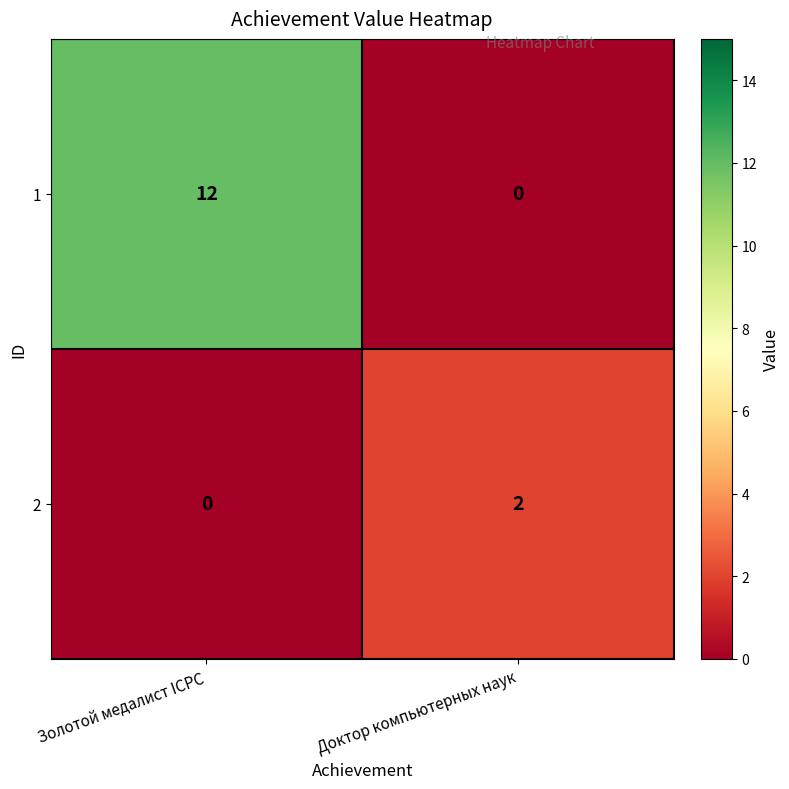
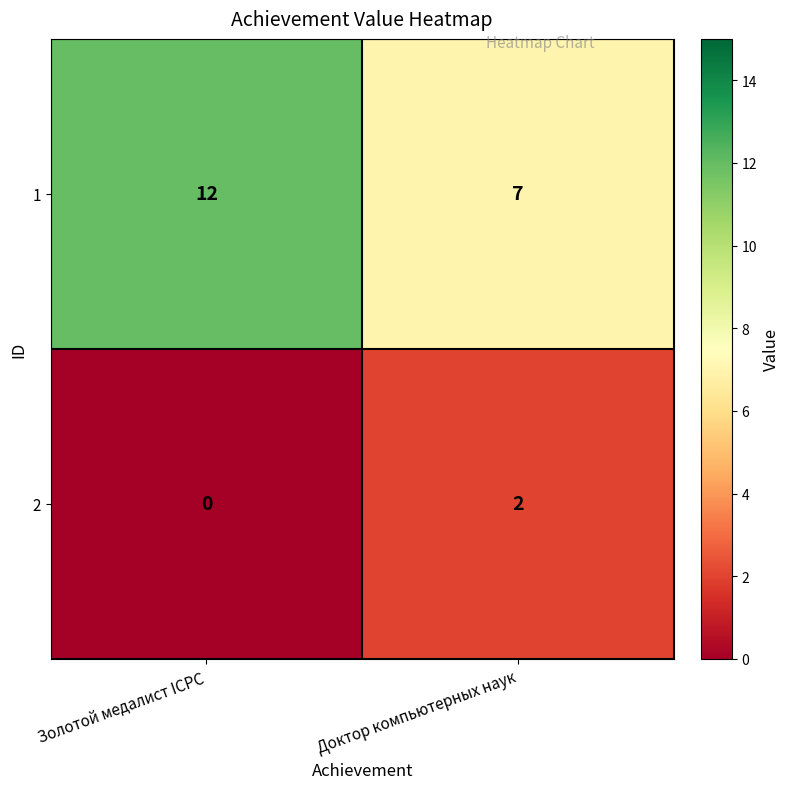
1, Доктор компьютерных наук: 0 -> 7
